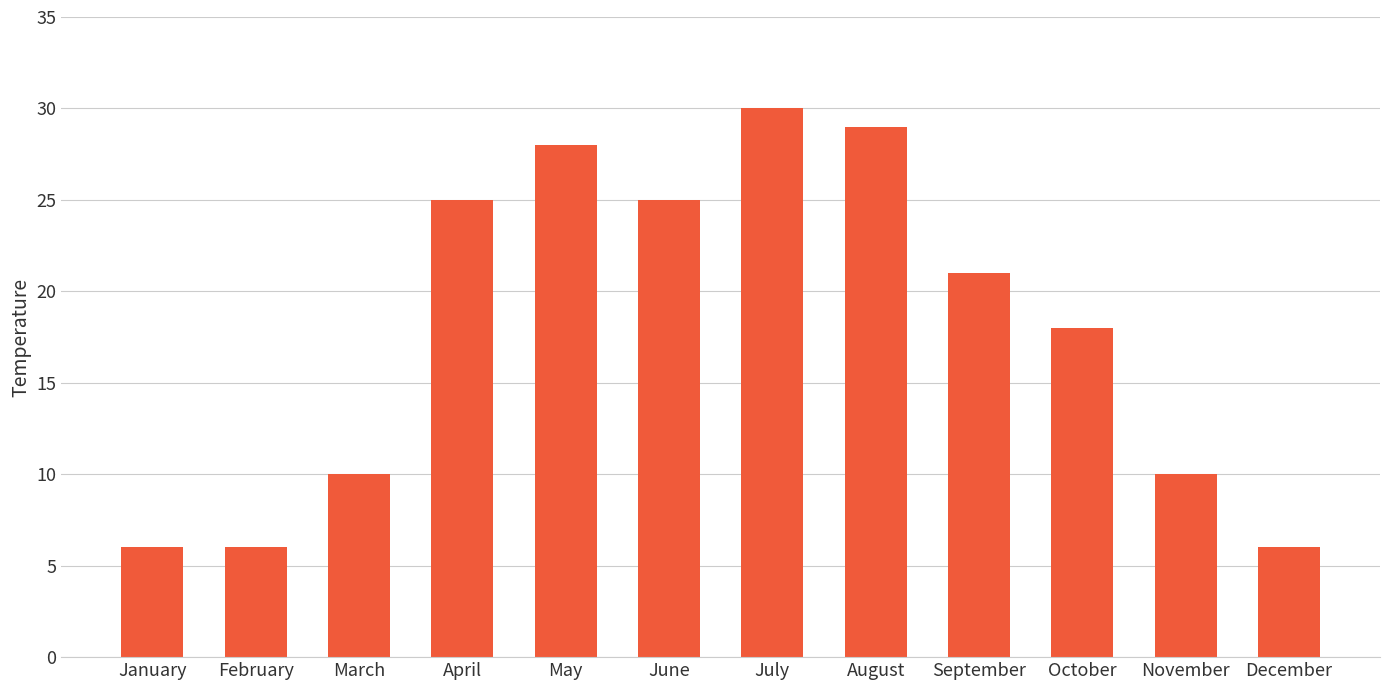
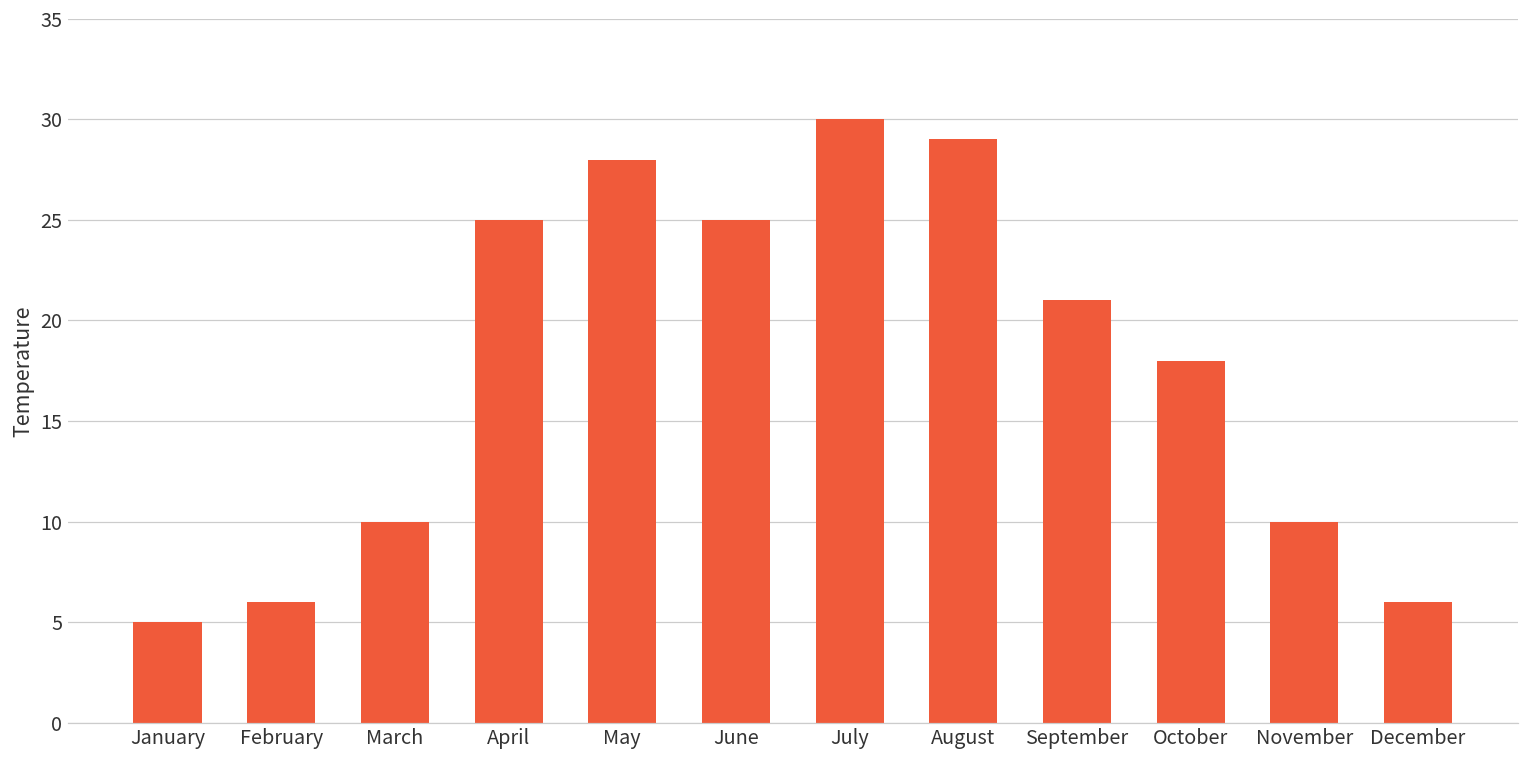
January: 6 -> 5
